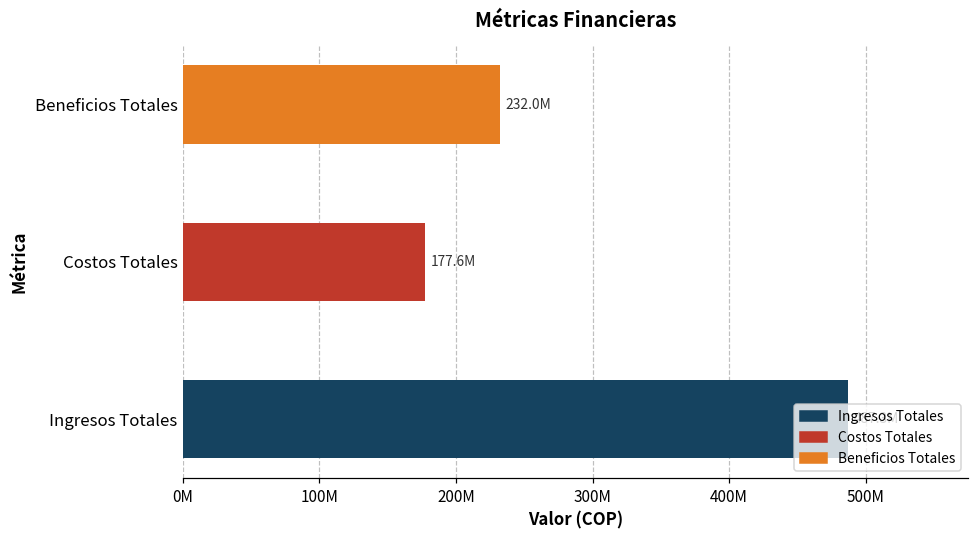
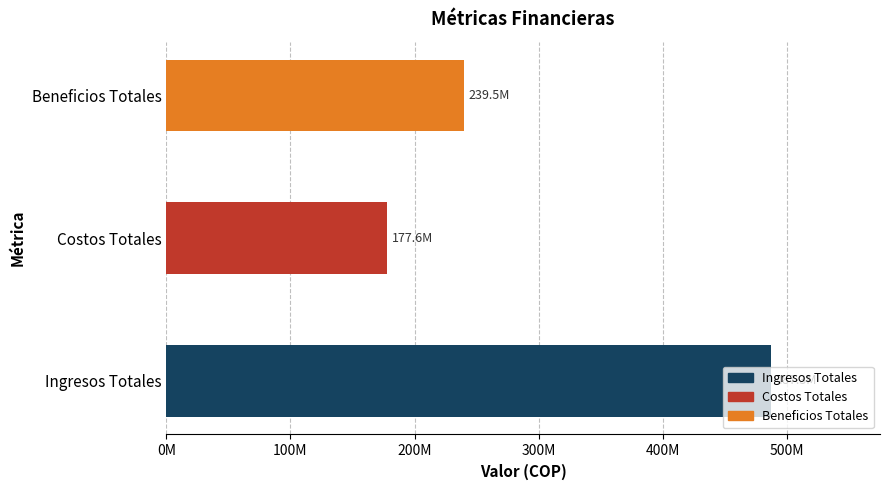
Beneficios Totales: 232.0M -> 239.5M
